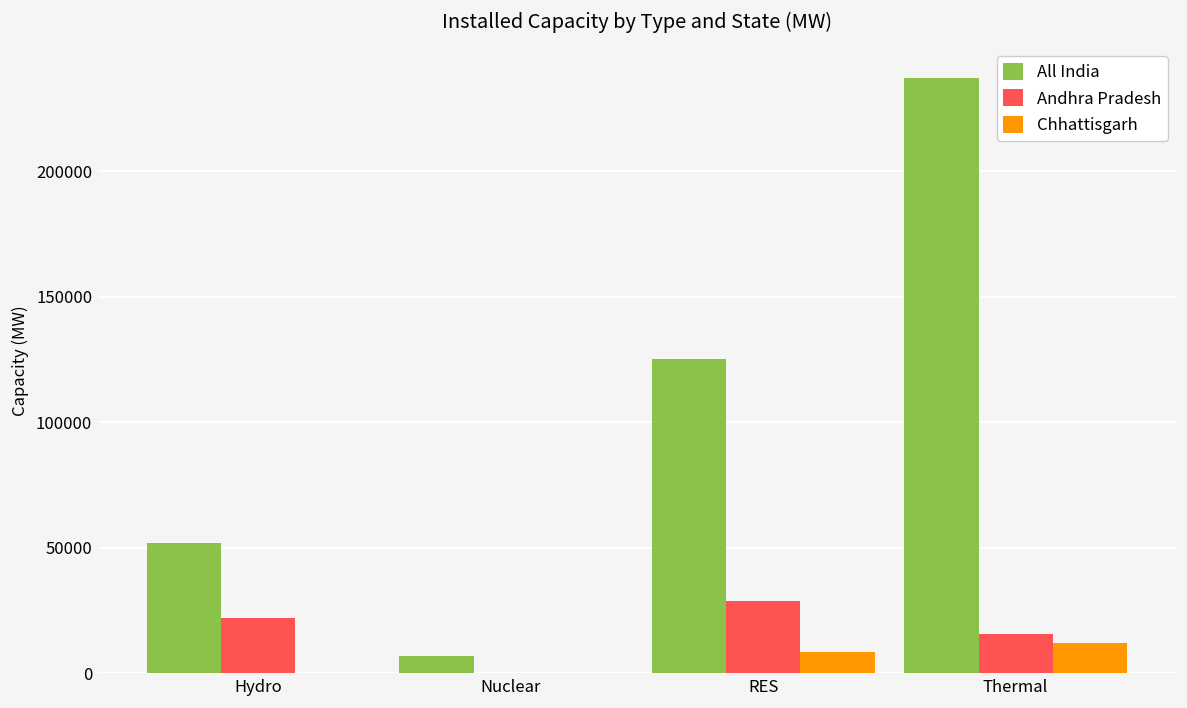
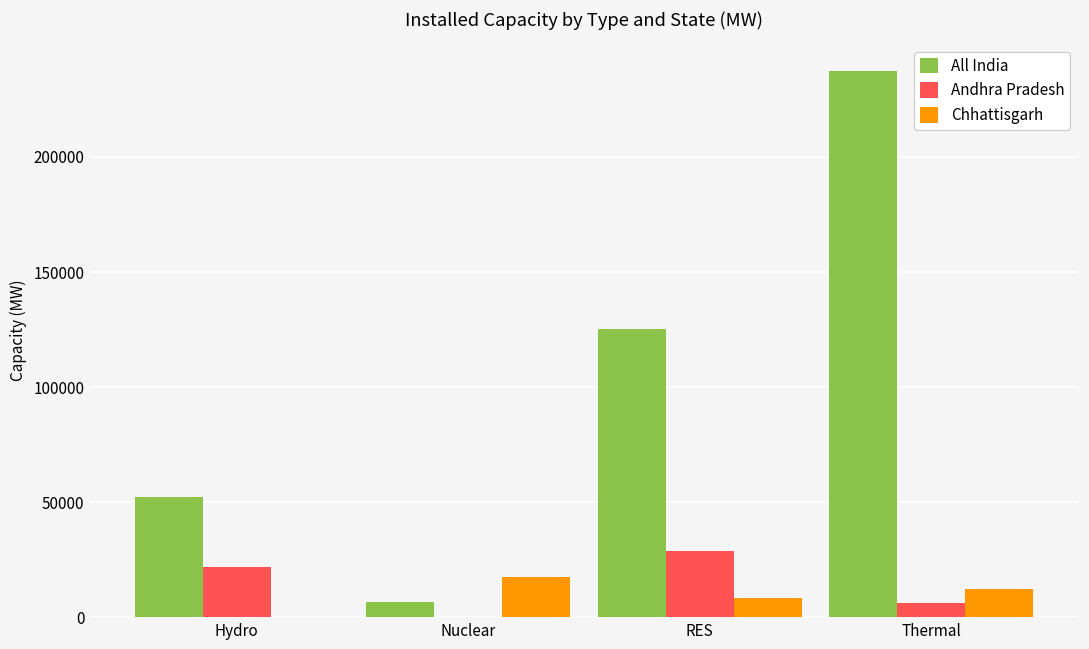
Chhattisgarh, Nuclear: 0 -> 17000
Andhra Pradesh, Thermal: 16000 -> 6000
